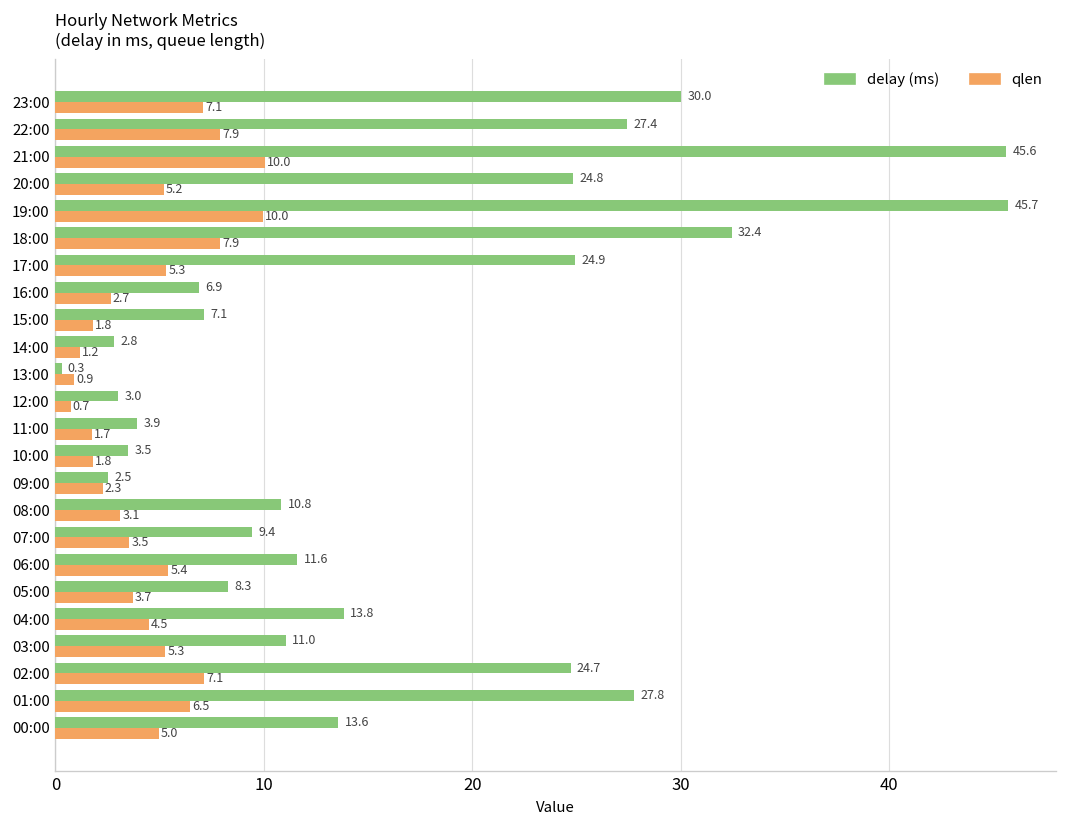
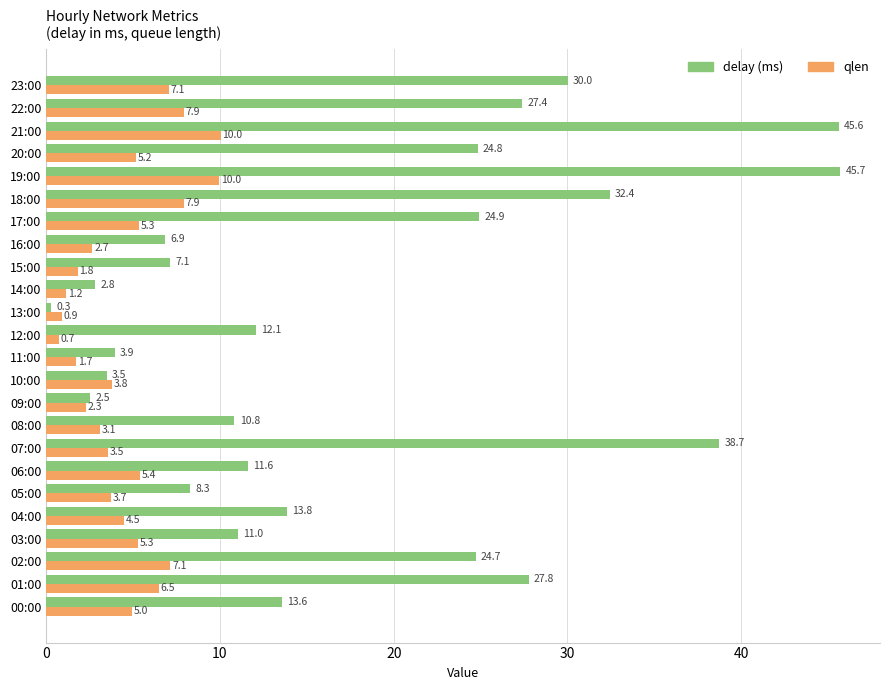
delay (ms), 12:00: 3.0 -> 12.1
qlen, 10:00: 1.8 -> 3.8
delay (ms), 07:00: 9.4 -> 38.7
